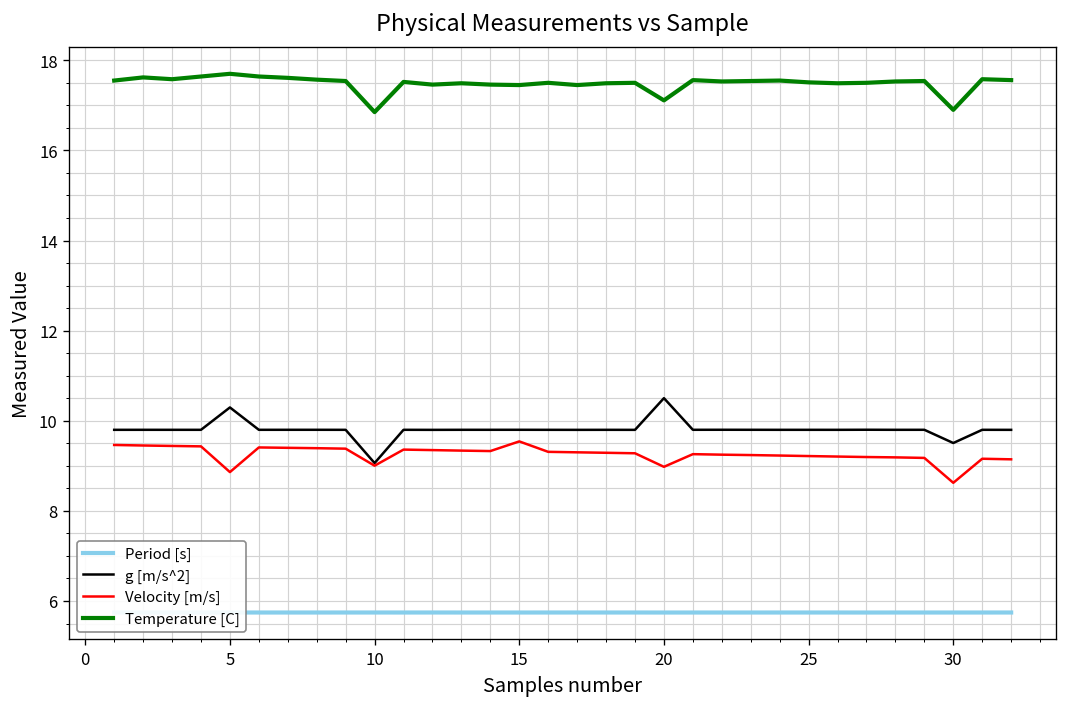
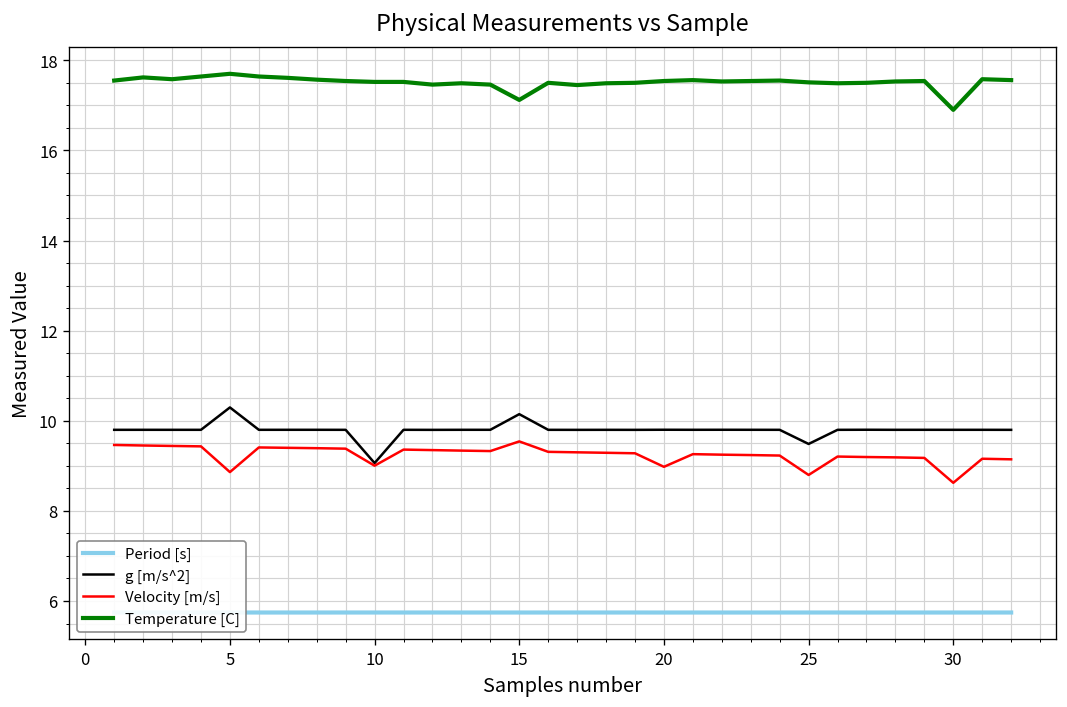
Temperature [C], 10: 16.9 -> 17.5
g [m/s^2], 15: 9.8 -> 10.1
Temperature [C], 15: 17.5 -> 17.1
g [m/s^2], 20: 10.5 -> 9.8
Temperature [C], 20: 17.1 -> 17.5
g [m/s^2], 25: 9.8 -> 9.5
Velocity [m/s], 25: 9.2 -> 8.8
g [m/s^2], 30: 9.5 -> 9.8
